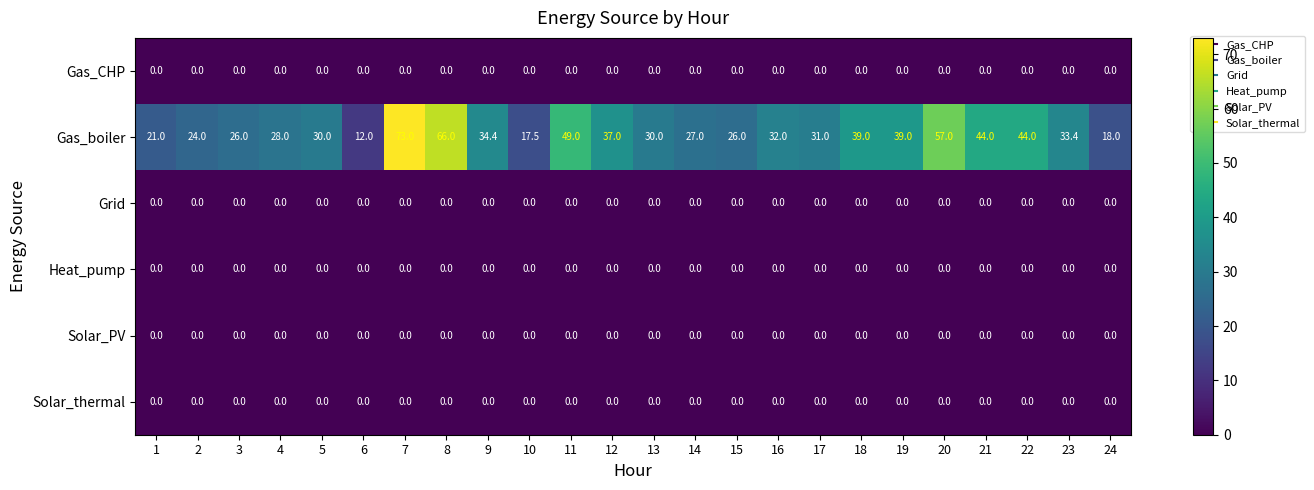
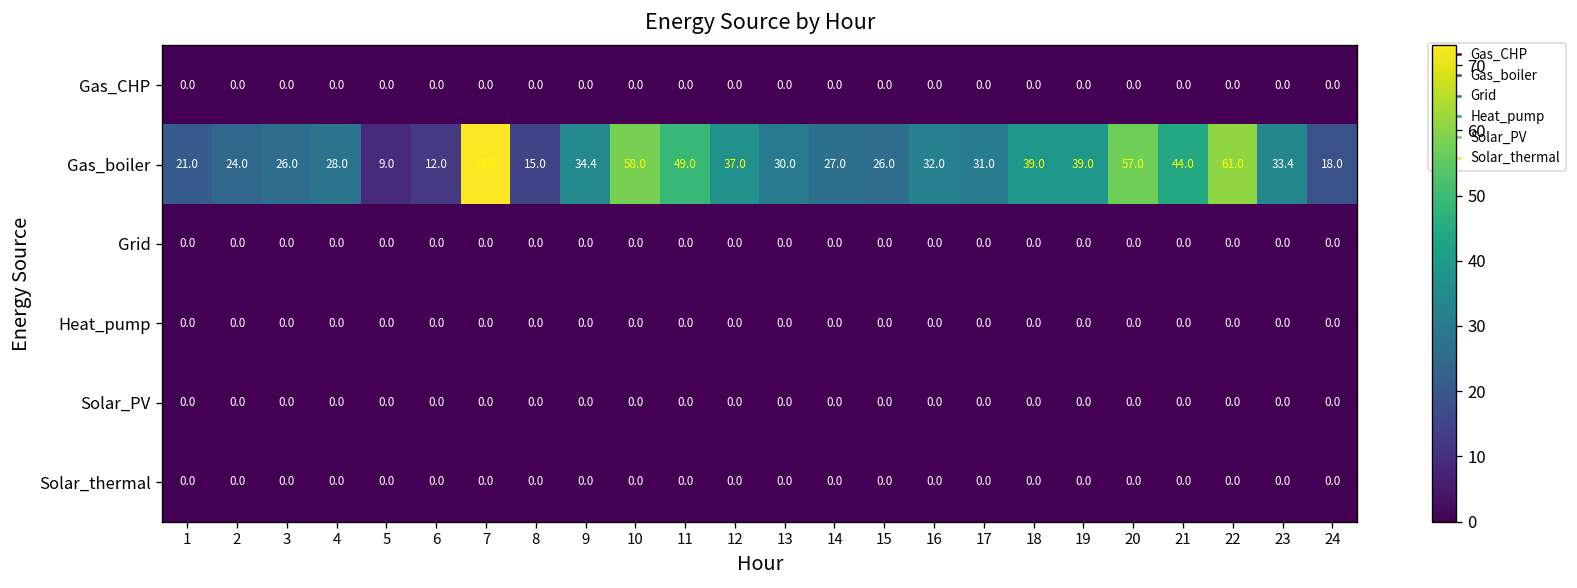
Gas_boiler, 5: 30.0 -> 9.0
Gas_boiler, 8: 66.0 -> 15.0
Gas_boiler, 10: 17.5 -> 58.0
Gas_boiler, 22: 44.0 -> 61.0
